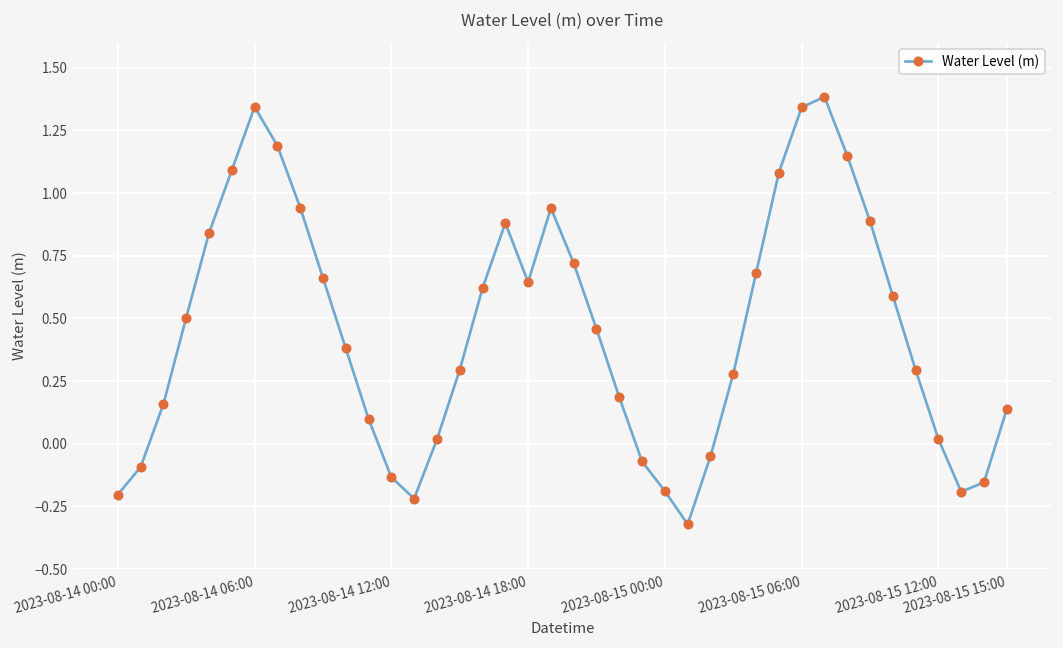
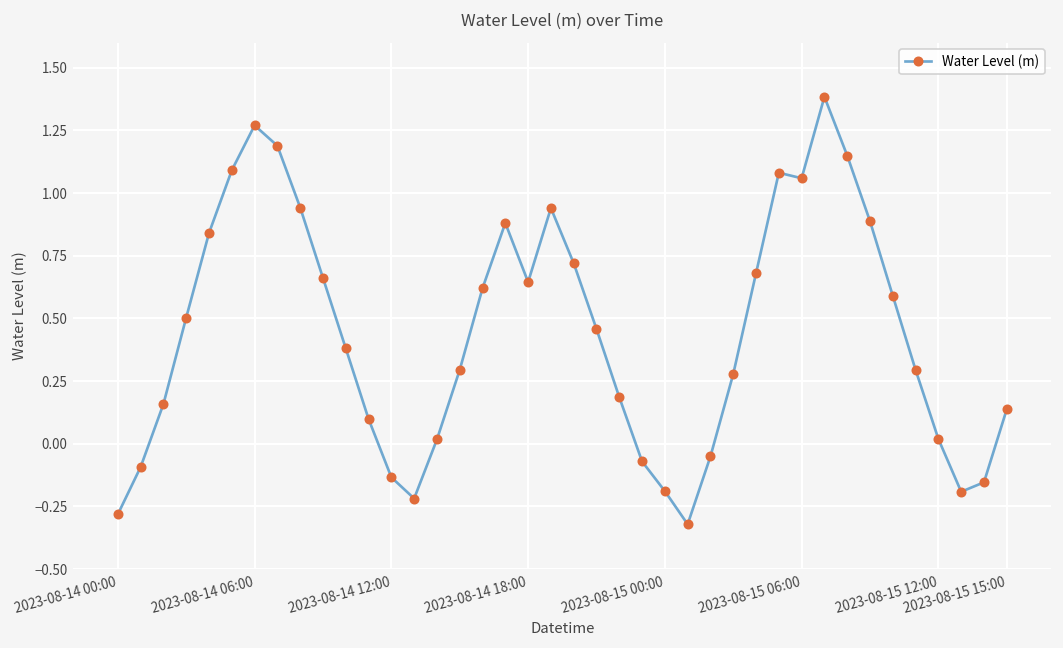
2023-08-14 00:00: -0.20 -> -0.28
2023-08-14 06:00: 1.34 -> 1.27
2023-08-15 06:00: 1.34 -> 1.06
